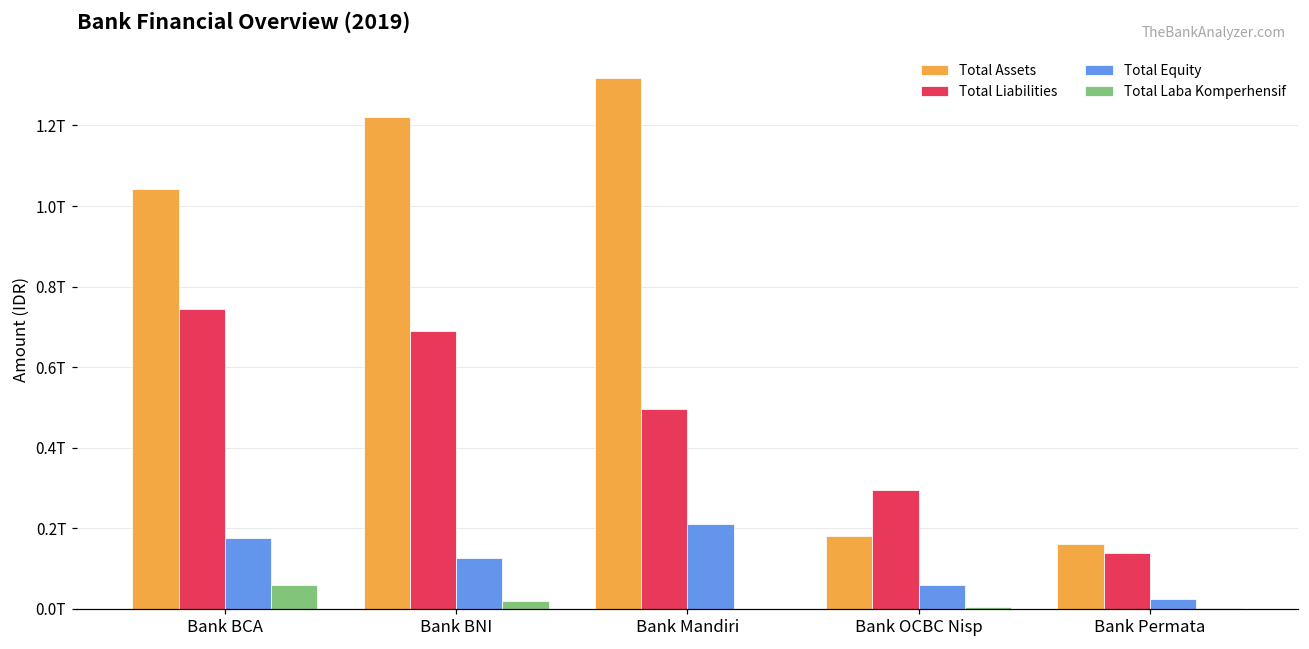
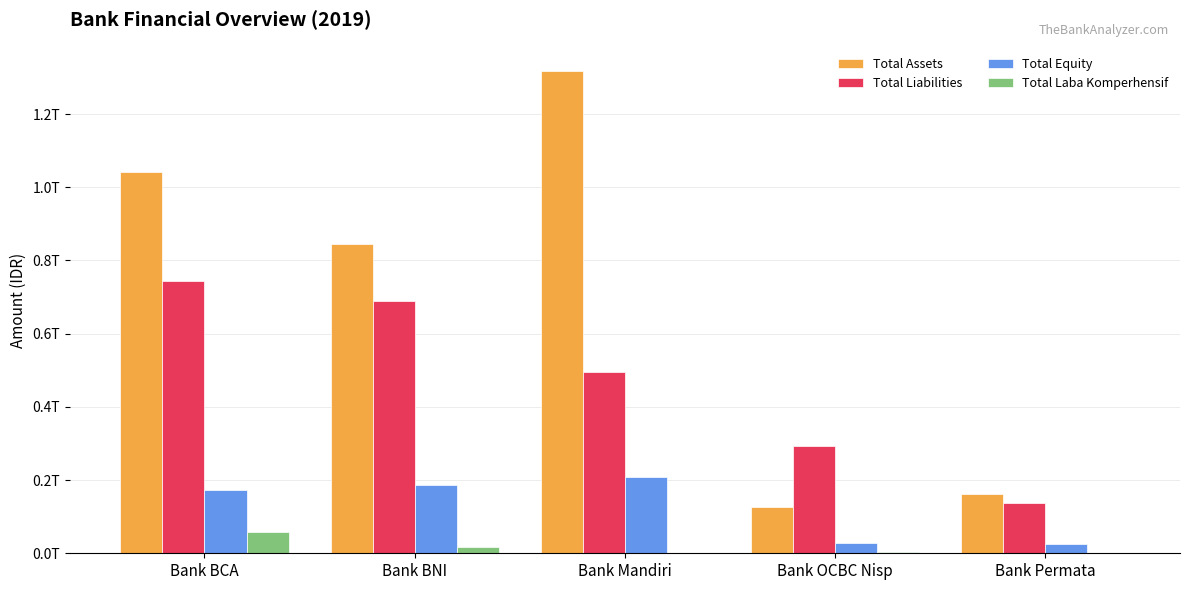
Total Assets, Bank BNI: 1.22T -> 0.85T
Total Equity, Bank BNI: 0.13T -> 0.19T
Total Assets, Bank OCBC Nisp: 0.18T -> 0.13T
Total Equity, Bank OCBC Nisp: 0.06T -> 0.03T
